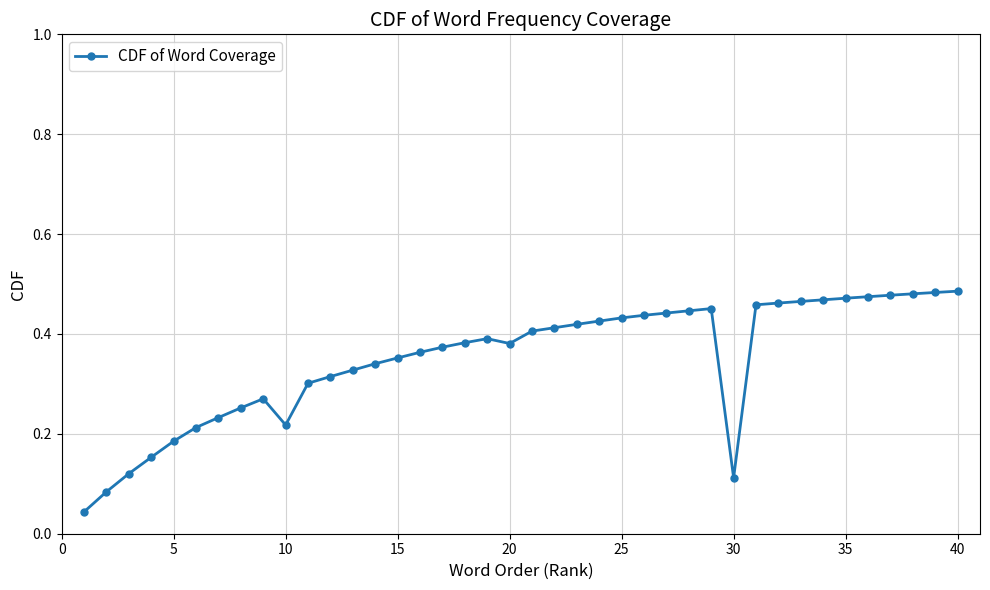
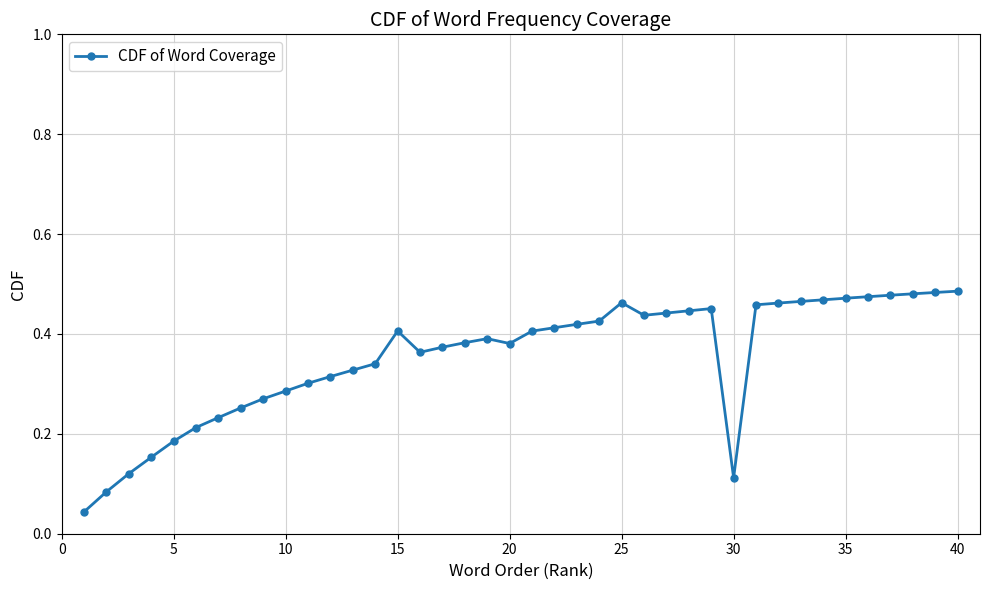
10: 0.22 -> 0.29
15: 0.35 -> 0.41
25: 0.43 -> 0.46
